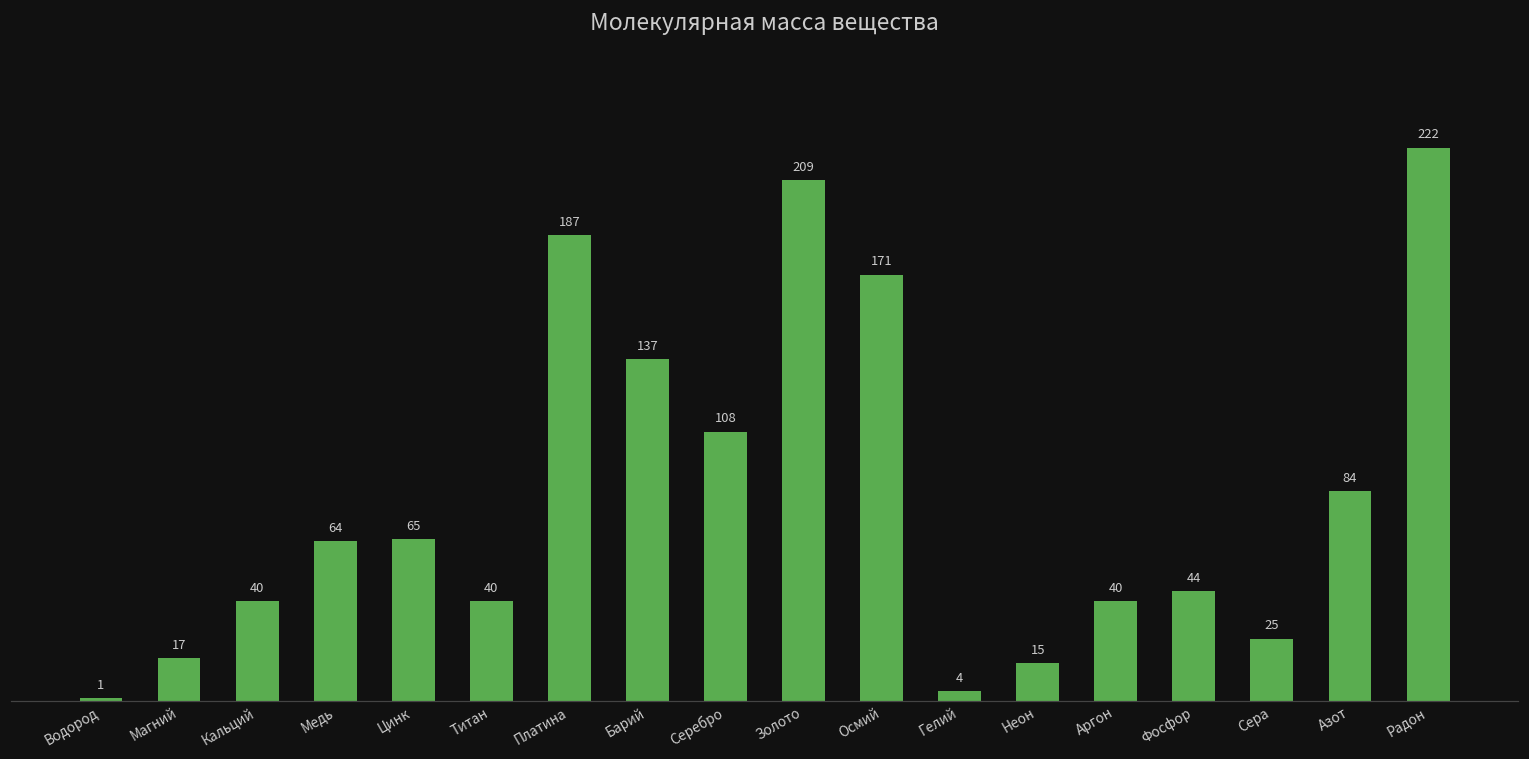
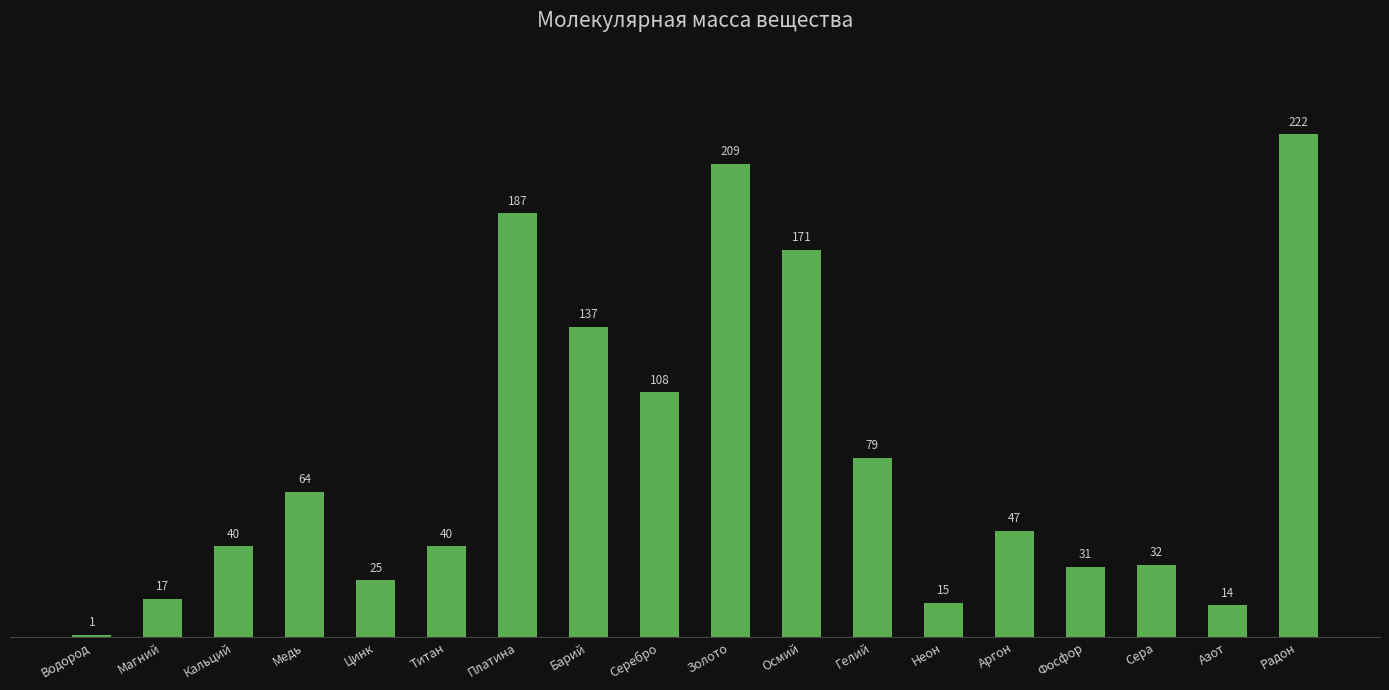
Цинк: 65 -> 25
Гелий: 4 -> 79
Аргон: 40 -> 47
Фосфор: 44 -> 31
Сера: 25 -> 32
Азот: 84 -> 14
